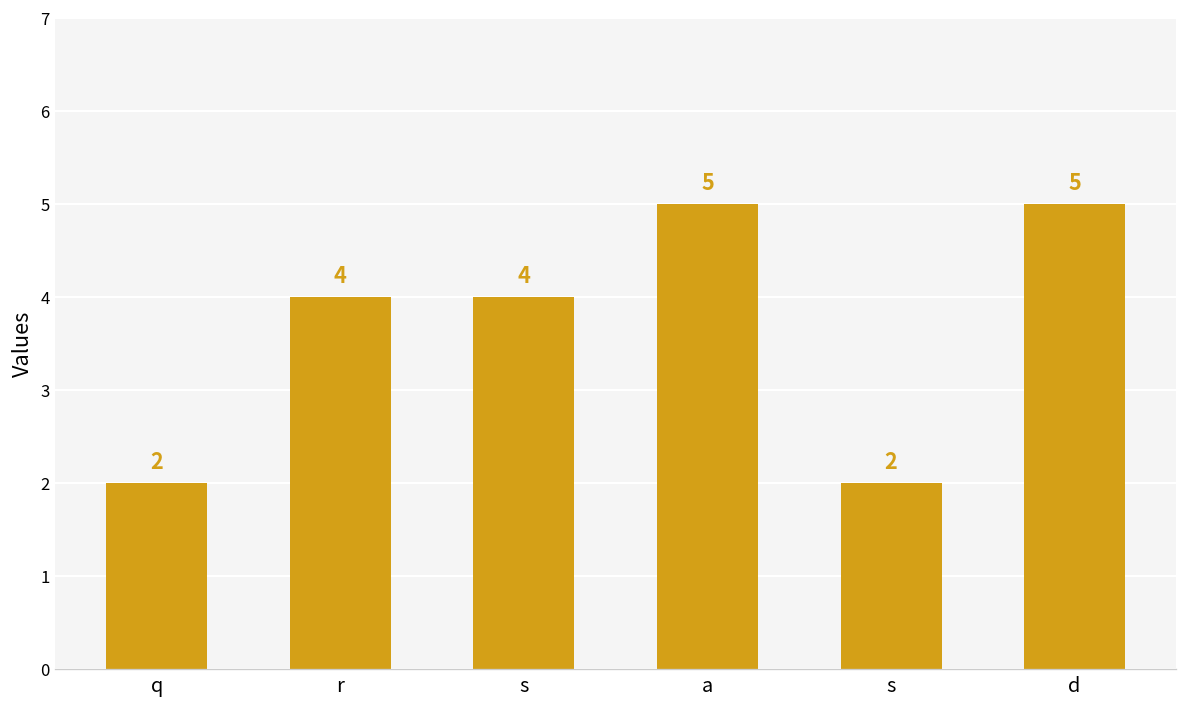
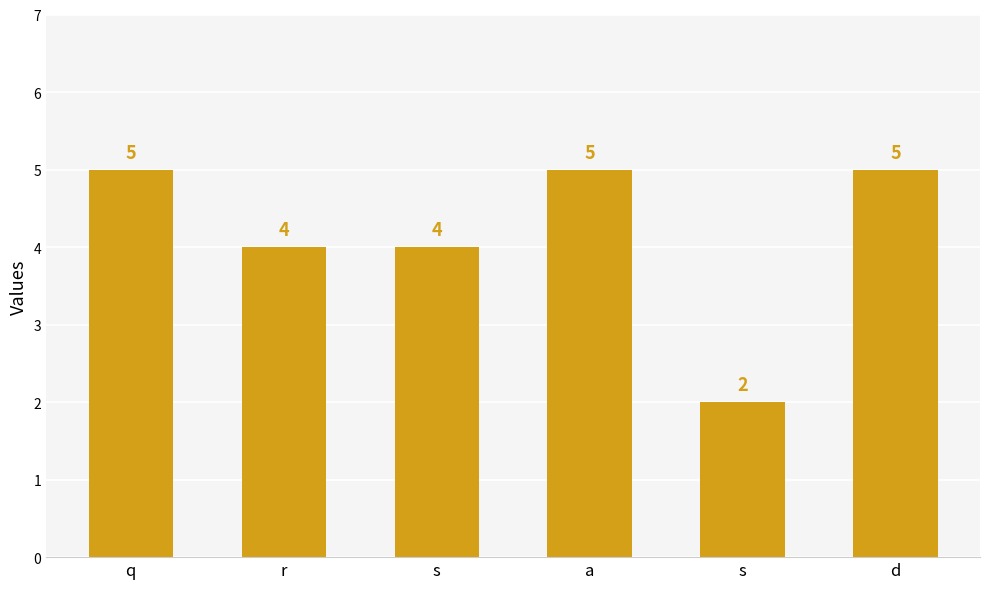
q: 2 -> 5
